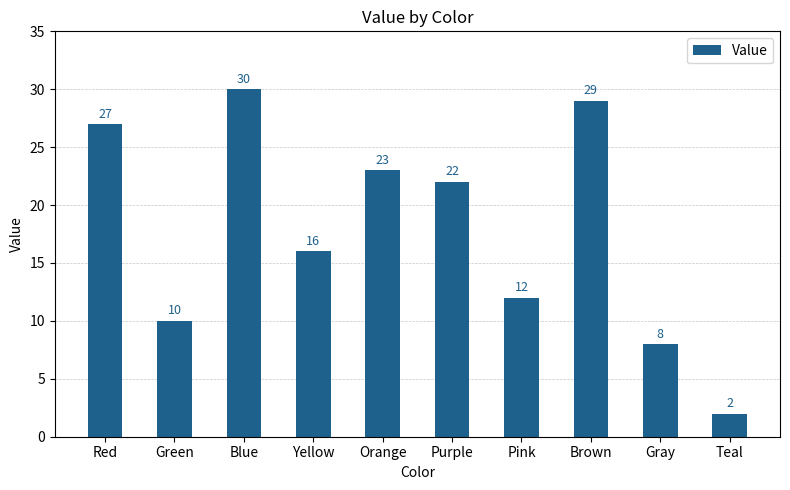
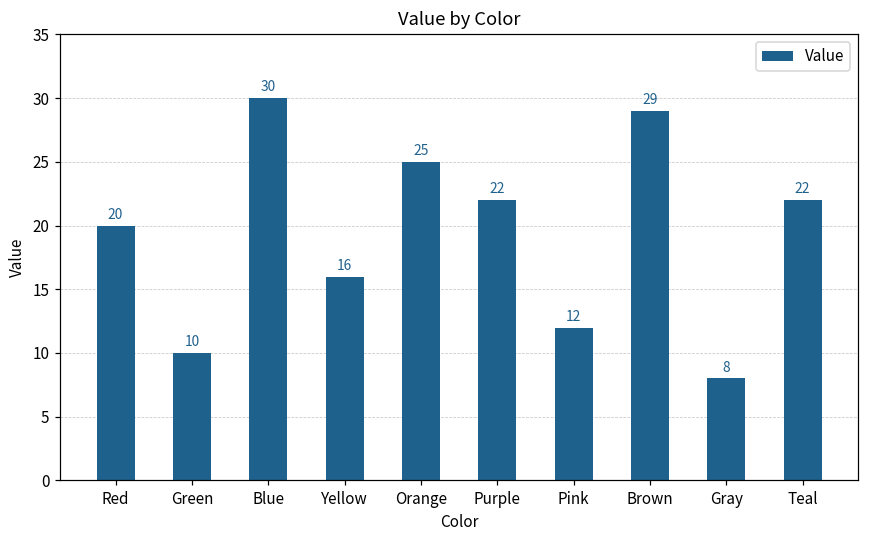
Red: 27 -> 20
Orange: 23 -> 25
Teal: 2 -> 22
